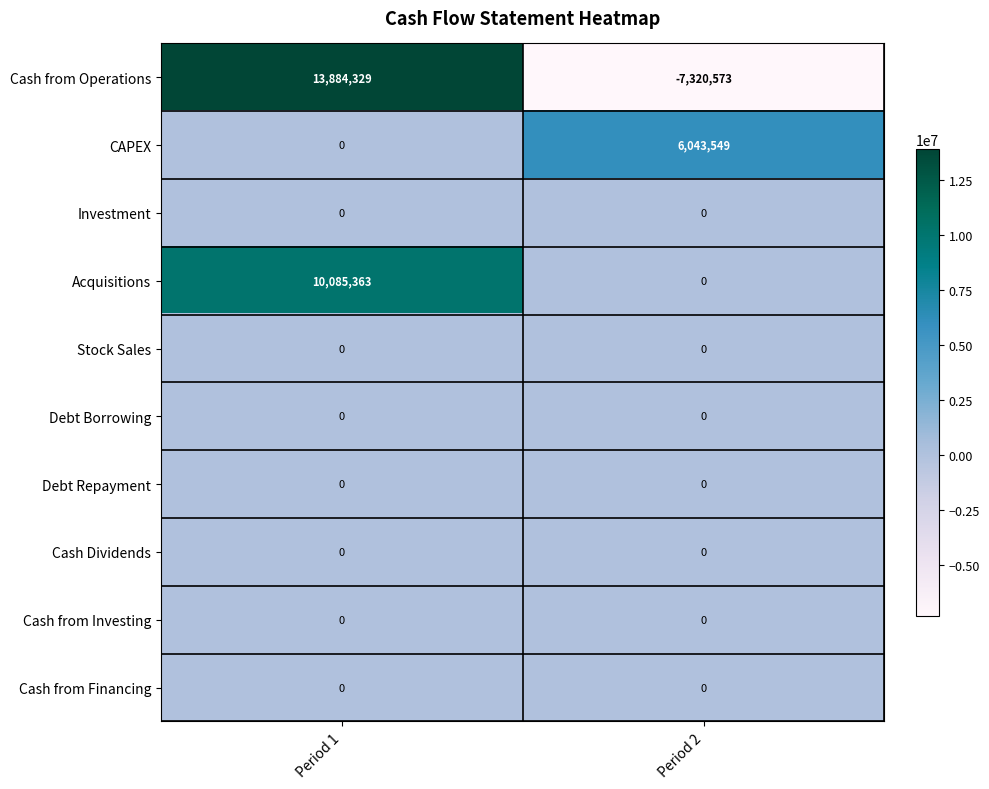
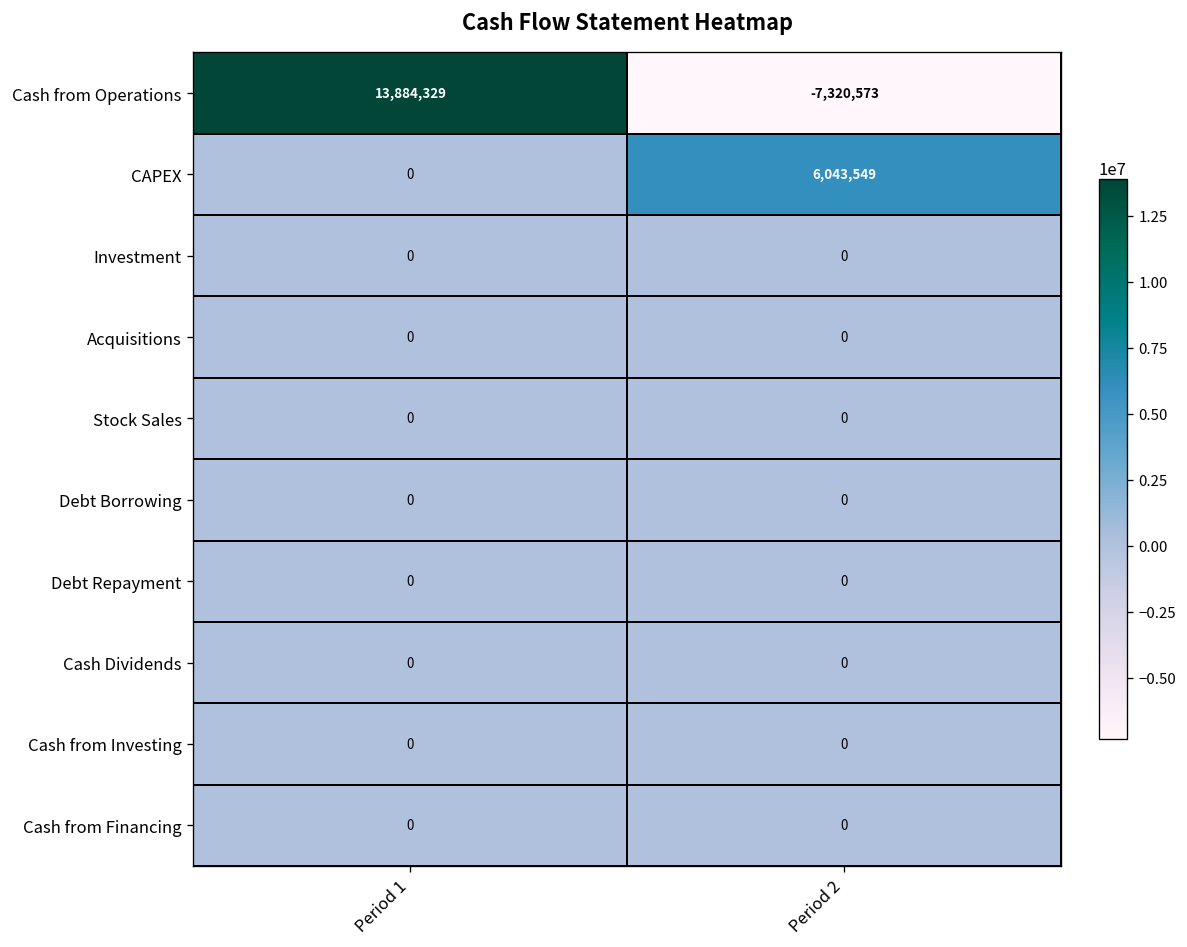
Acquisitions, Period 1: 10,085,363 -> 0
